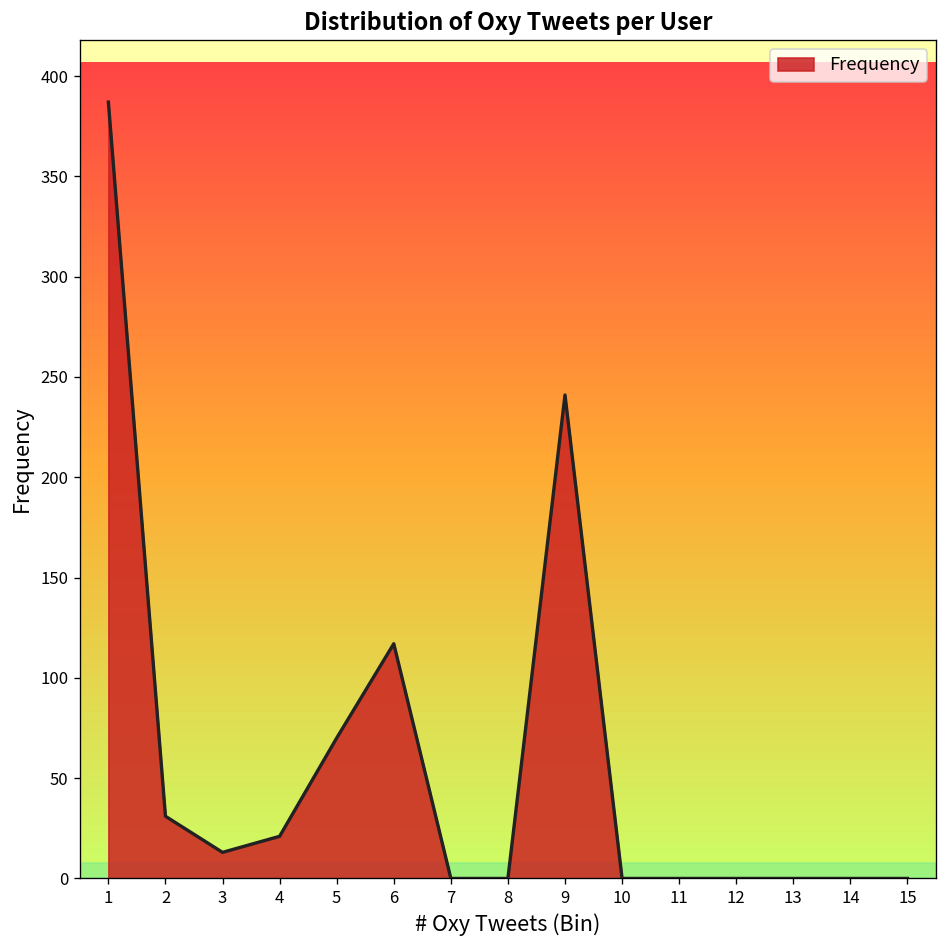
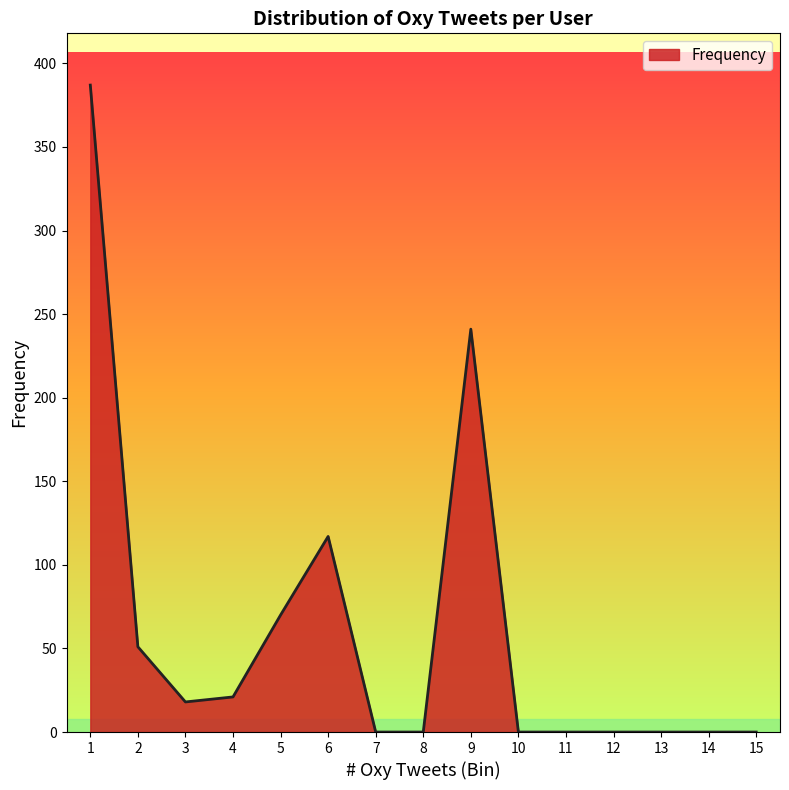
2: 31 -> 51
3: 13 -> 18
